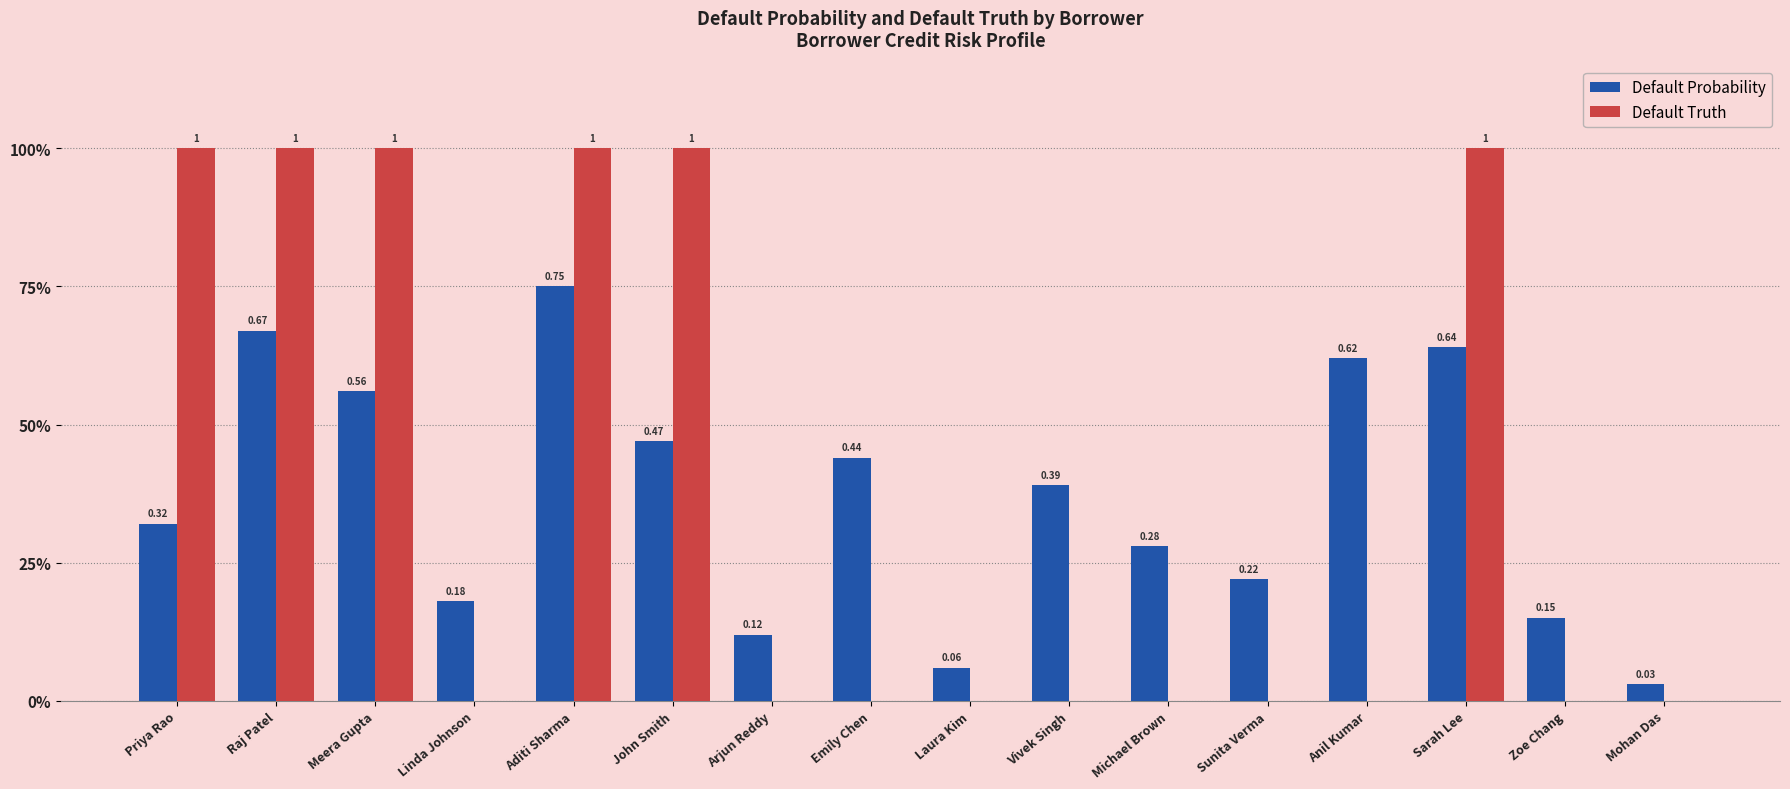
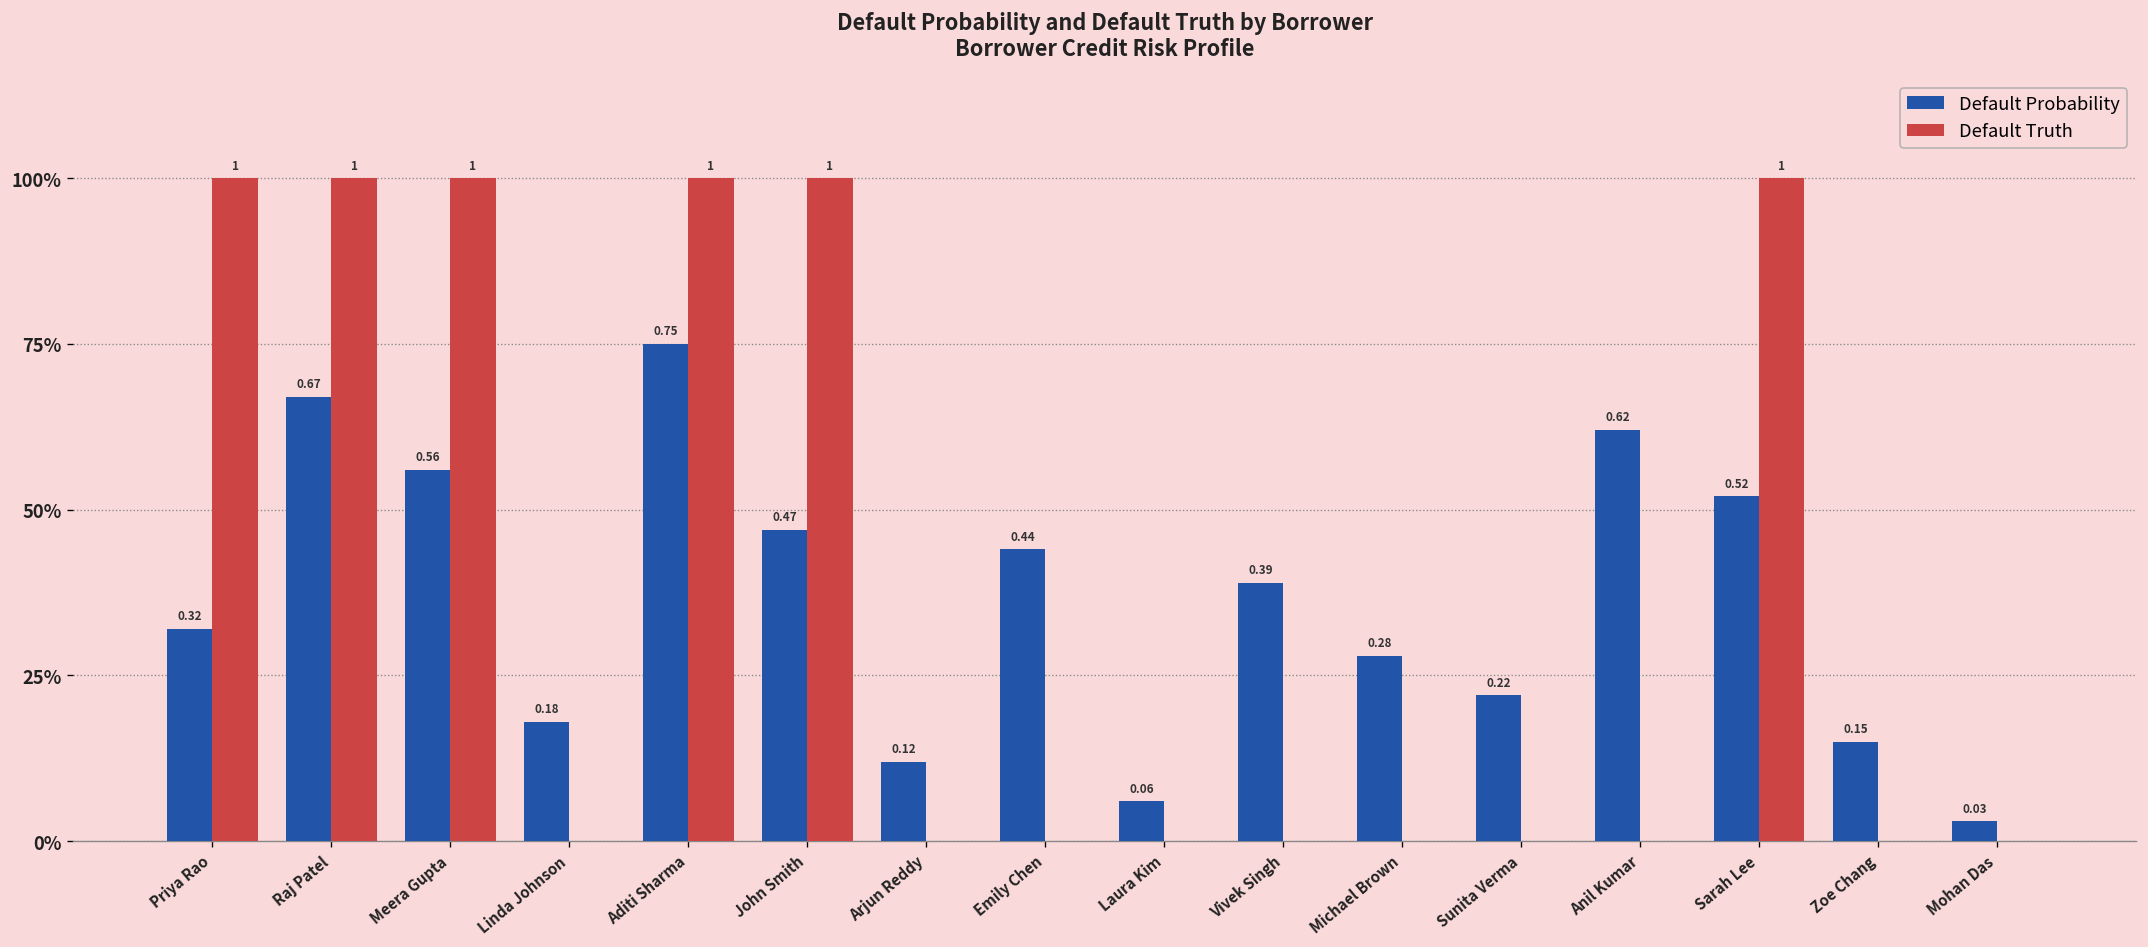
Default Probability, Sarah Lee: 0.64 -> 0.52
